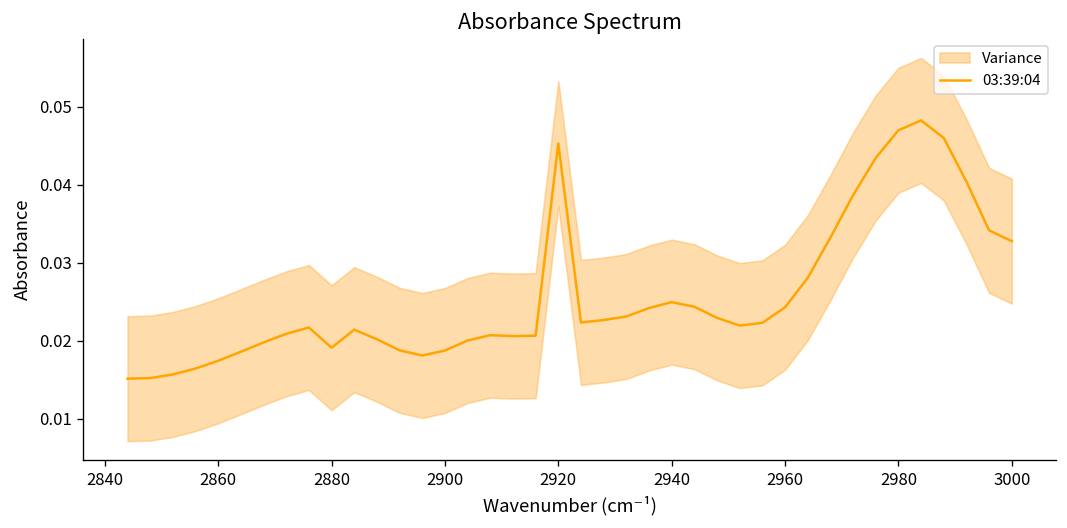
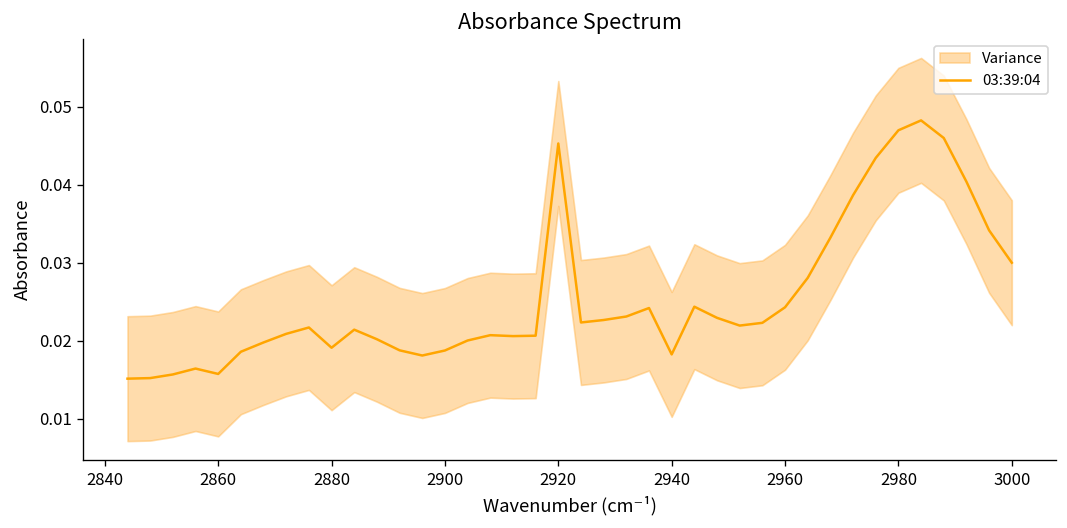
03:39:04, 2860: 0.017 -> 0.016
03:39:04, 2940: 0.025 -> 0.018
03:39:04, 3000: 0.033 -> 0.030
